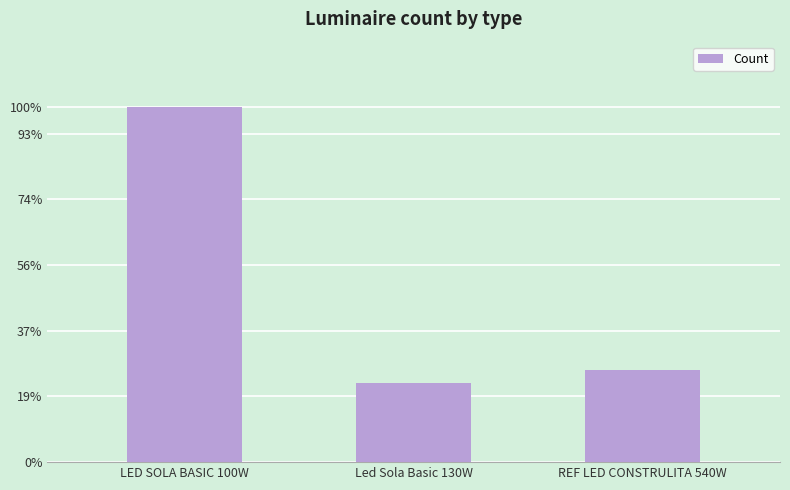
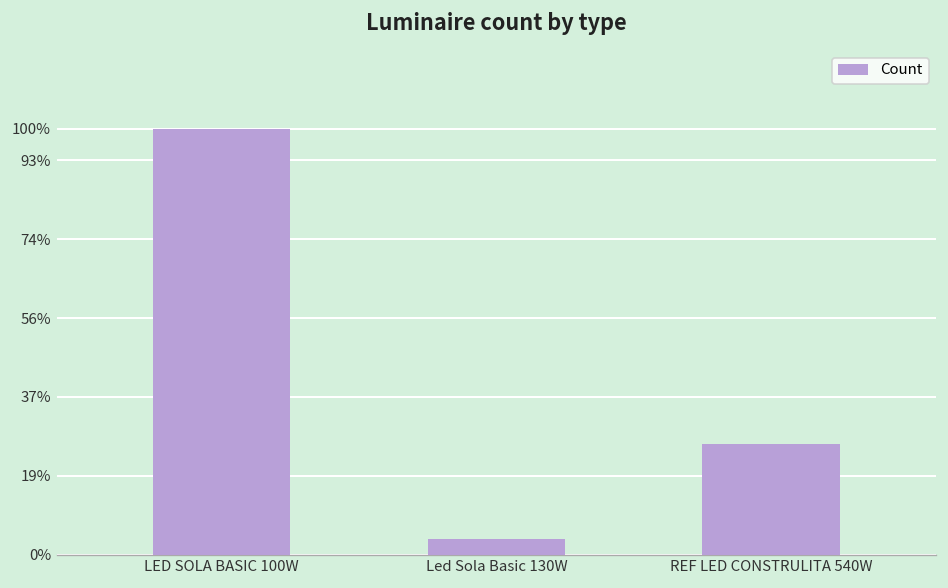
Led Sola Basic 130W: 22% -> 4%
